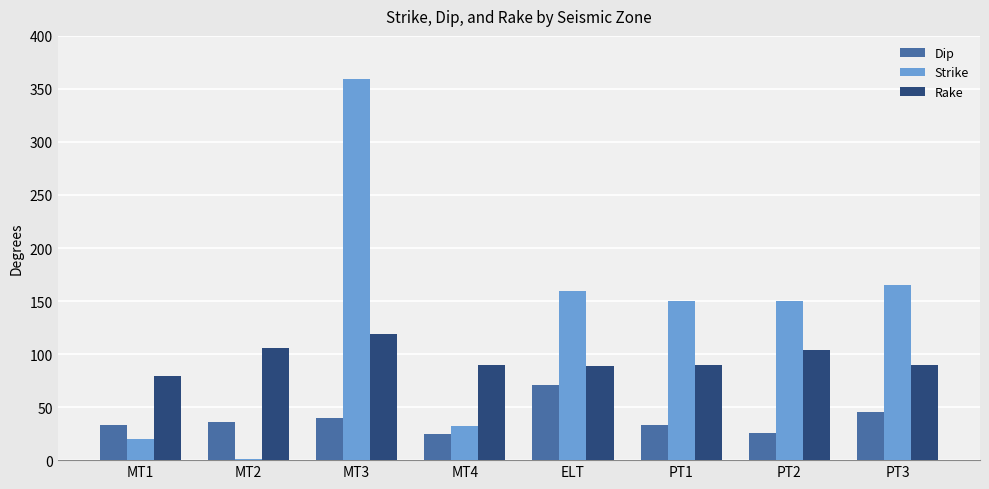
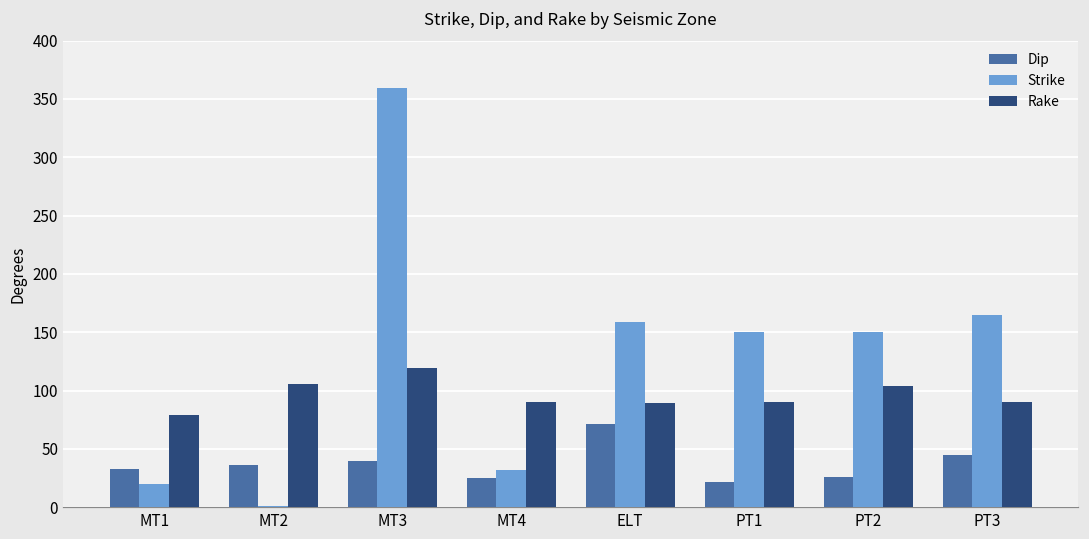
Dip, PT1: 33 -> 22
